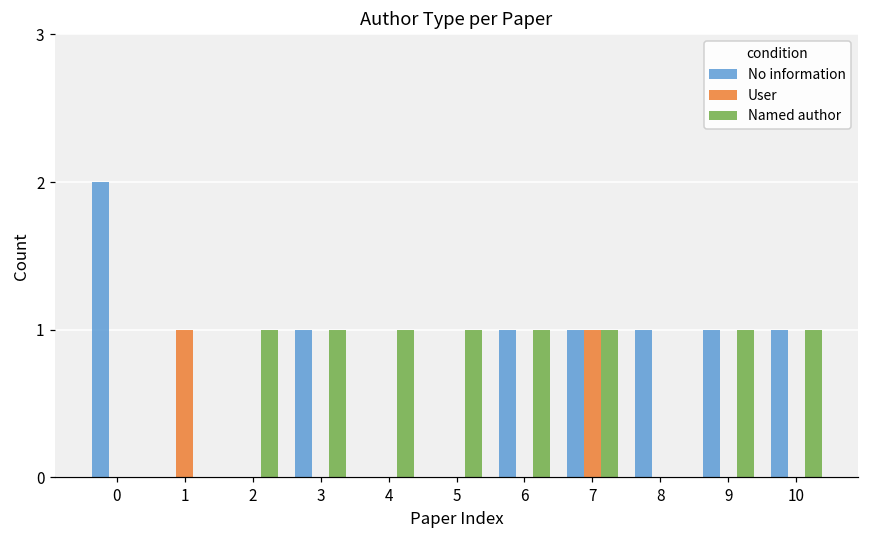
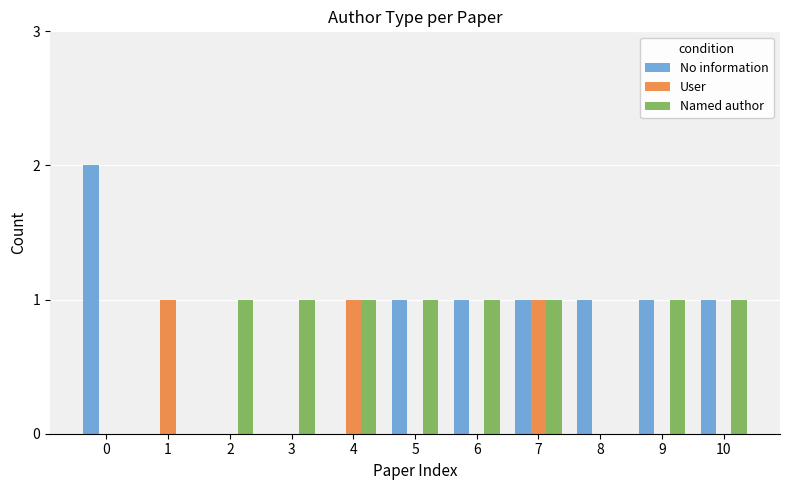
No information, 3: 1 -> 0
User, 4: 0 -> 1
No information, 5: 0 -> 1
